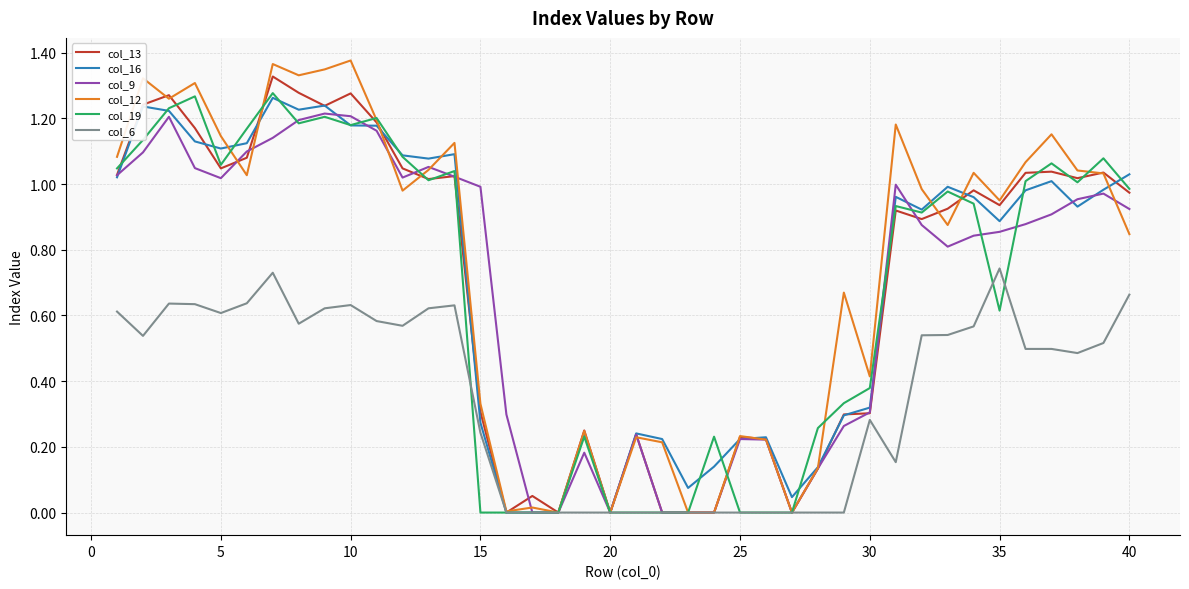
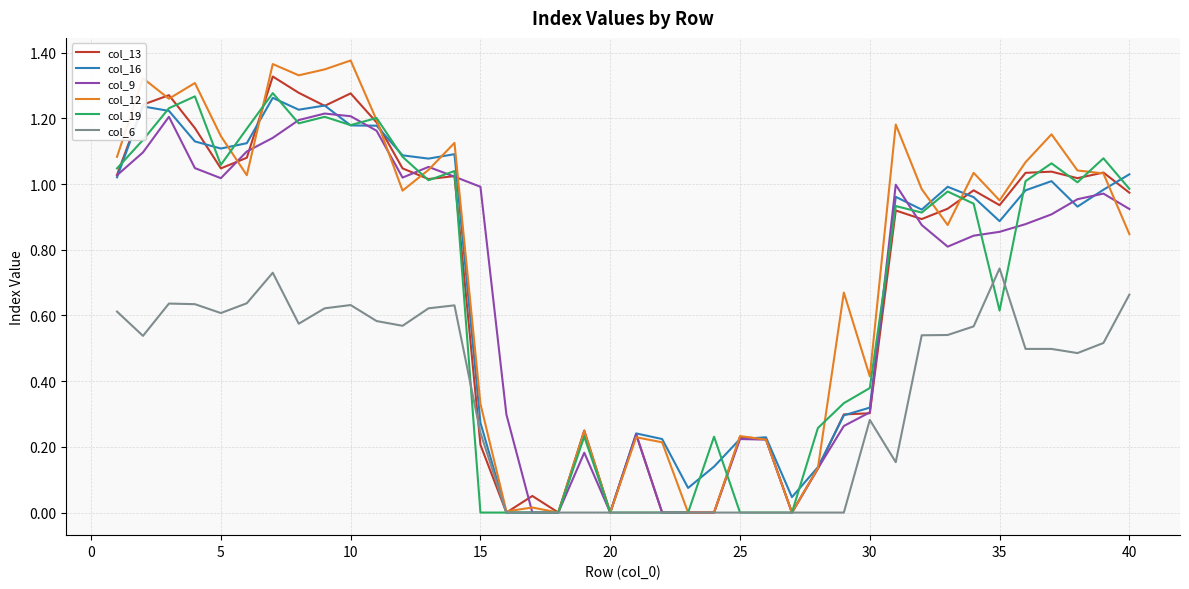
col_13, 15: 0.31 -> 0.21
